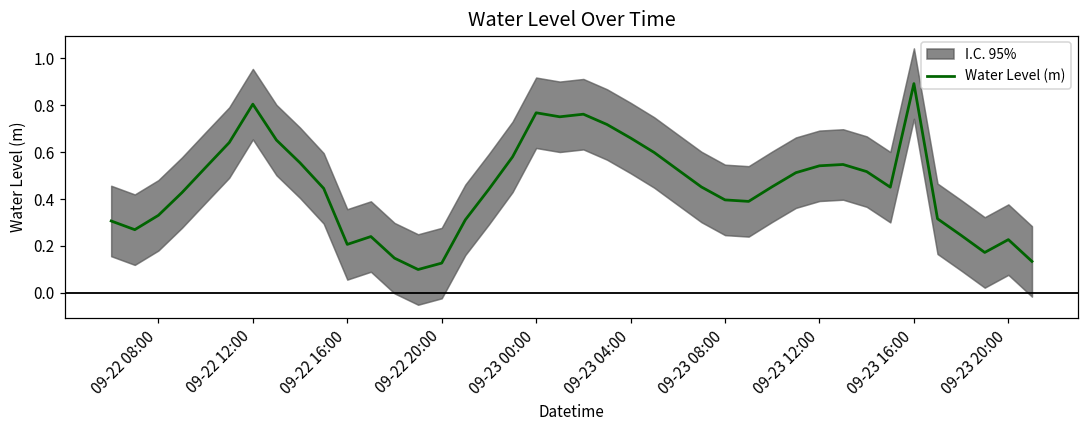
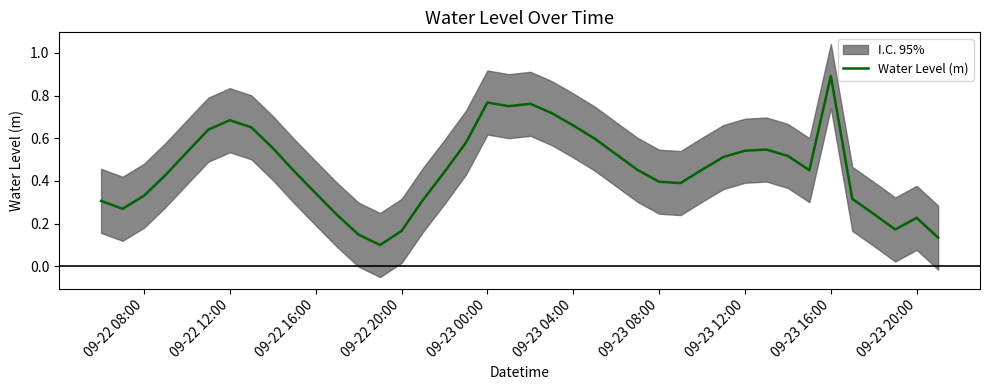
Water Level (m), 09-22 12:00: 0.80 -> 0.68
Water Level (m), 09-22 16:00: 0.21 -> 0.34
Water Level (m), 09-22 20:00: 0.13 -> 0.17
